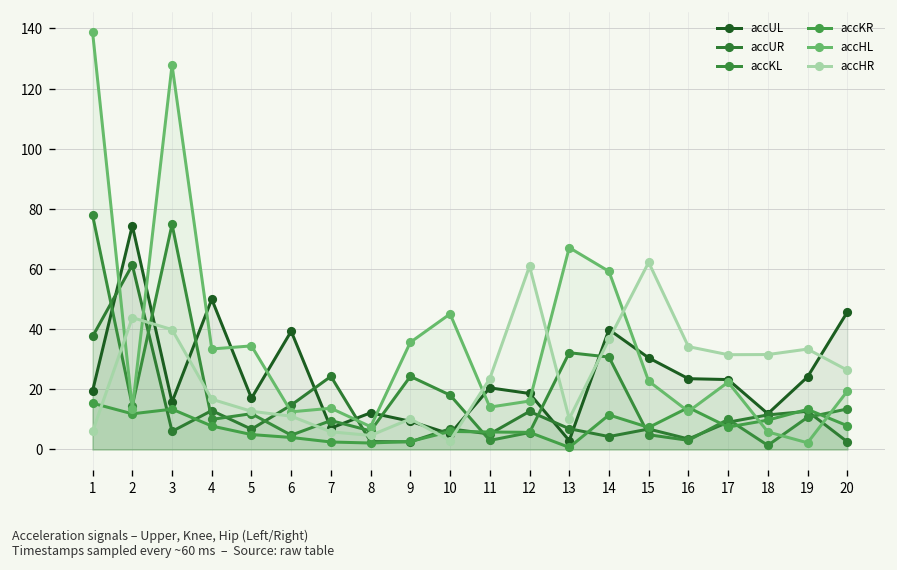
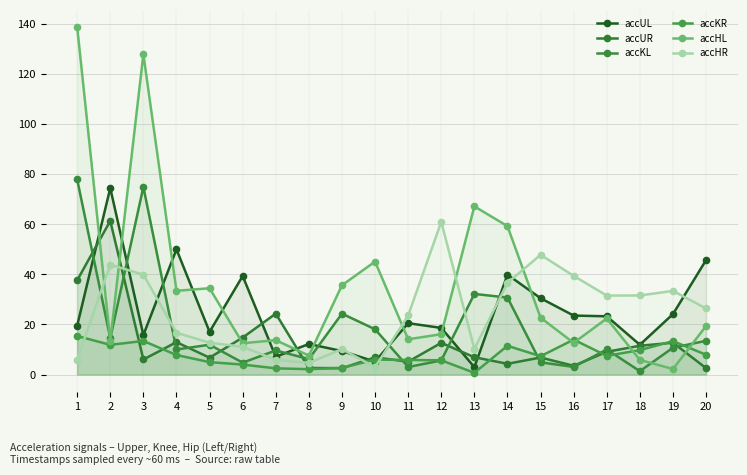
accHR, 15: 62 -> 48
accHR, 16: 34 -> 39
